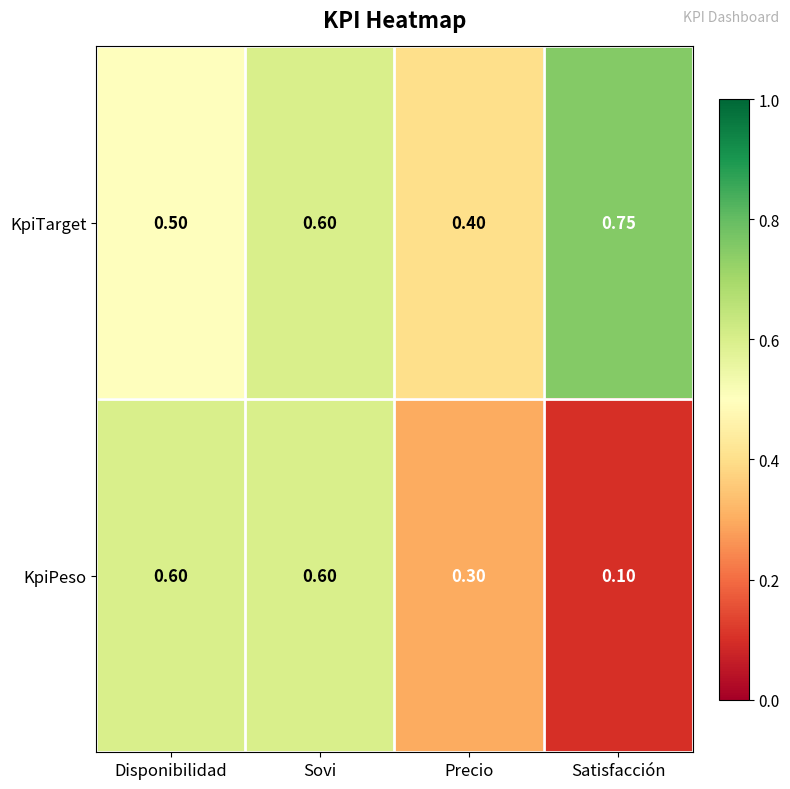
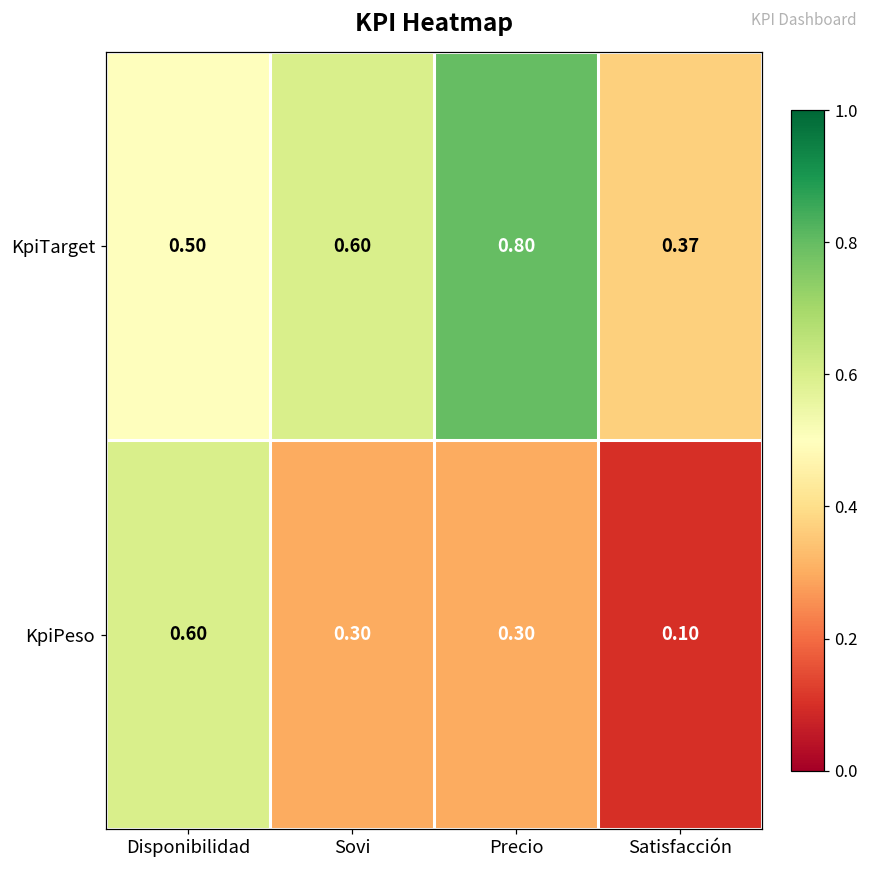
KpiTarget, Precio: 0.40 -> 0.80
KpiTarget, Satisfacción: 0.75 -> 0.37
KpiPeso, Sovi: 0.60 -> 0.30
